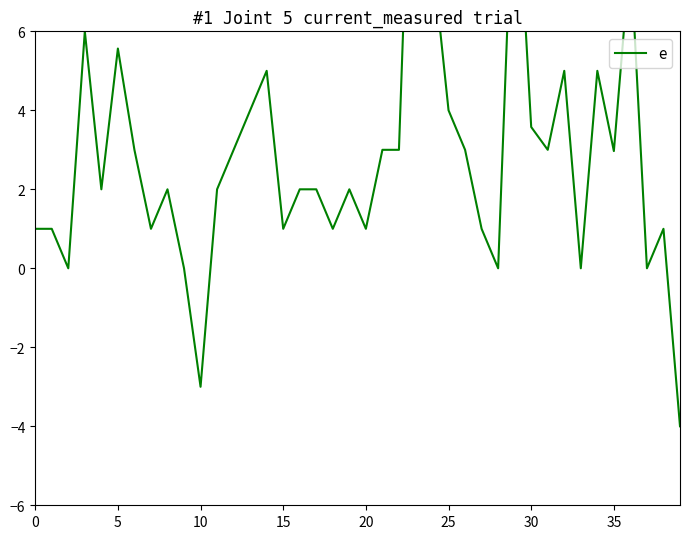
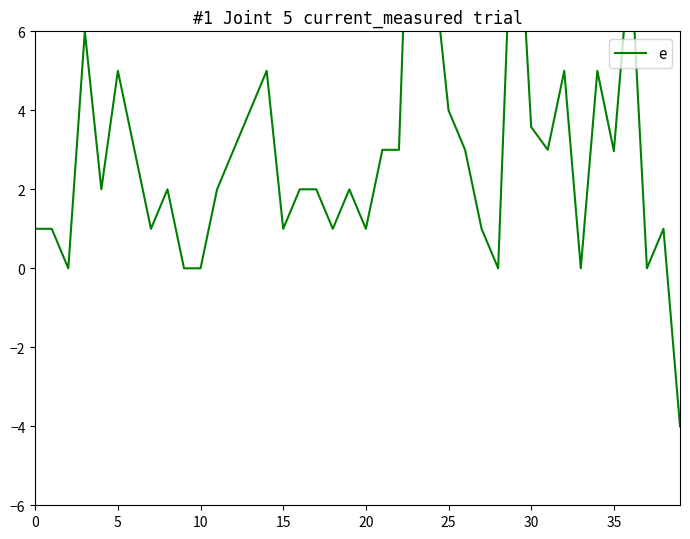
5: 5.6 -> 5.0
10: -3 -> 0
